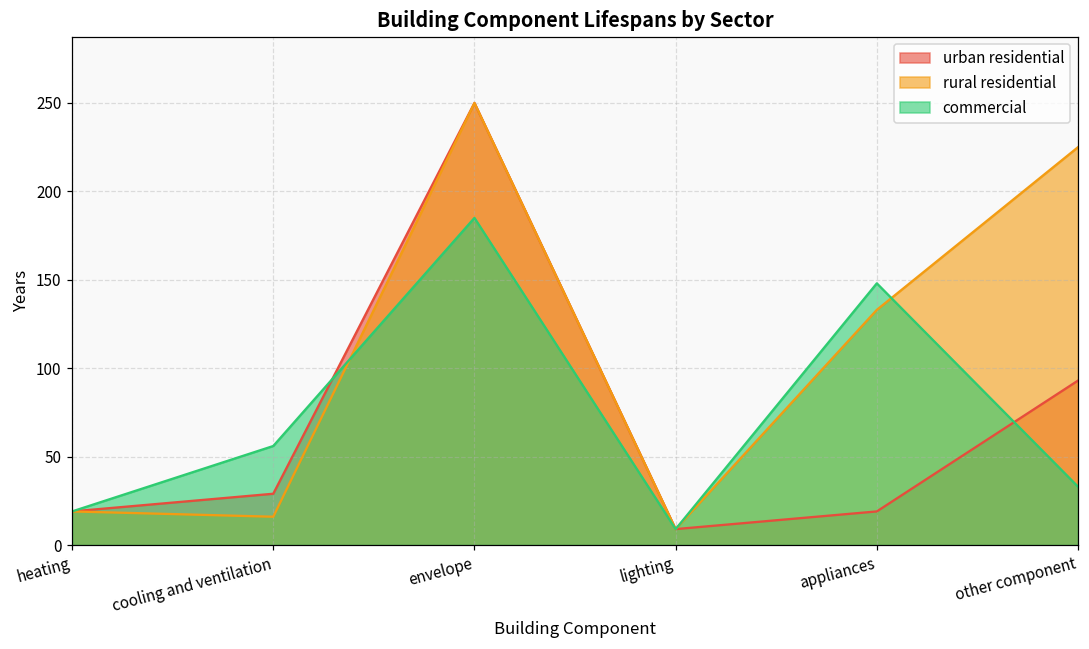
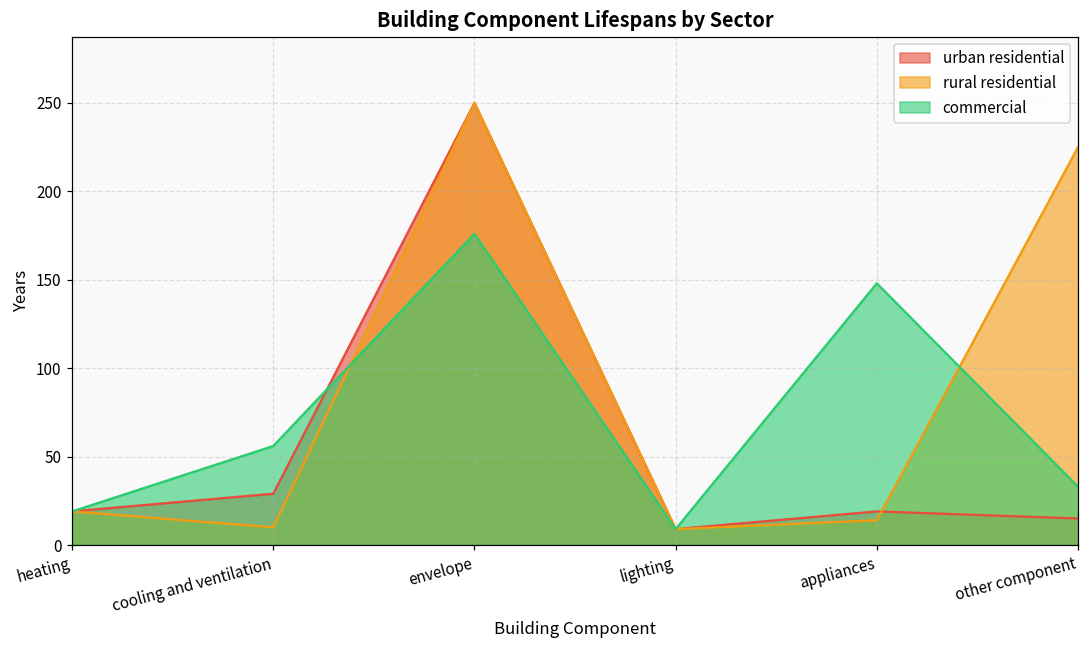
rural residential, cooling and ventilation: 16 -> 10
commercial, envelope: 185 -> 176
rural residential, appliances: 133 -> 14
urban residential, other component: 93 -> 15
